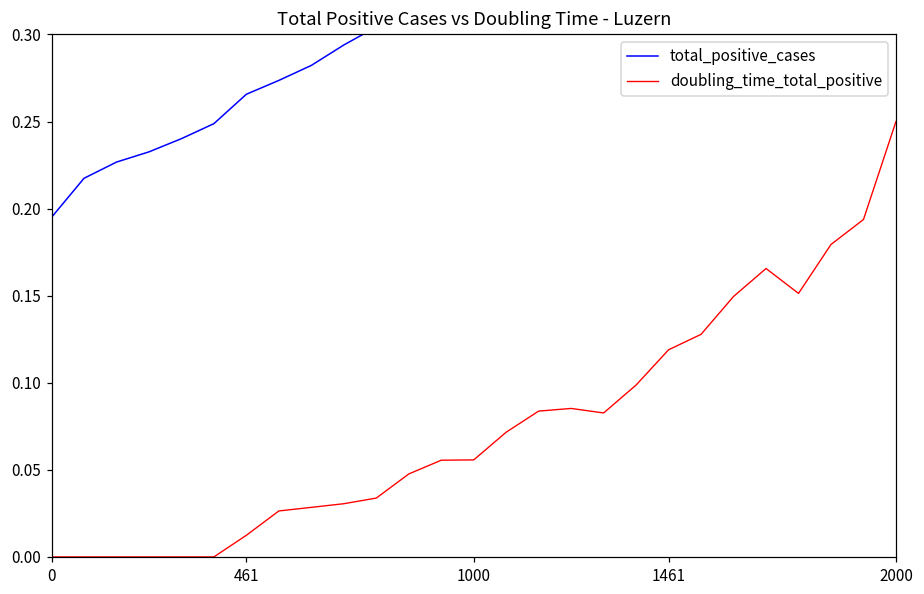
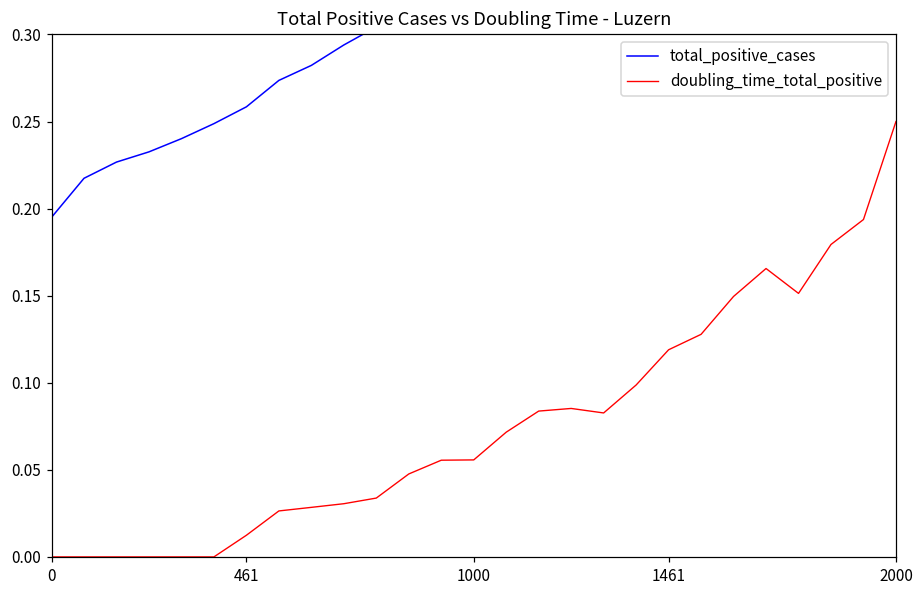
total_positive_cases, 461: 0.266 -> 0.258
